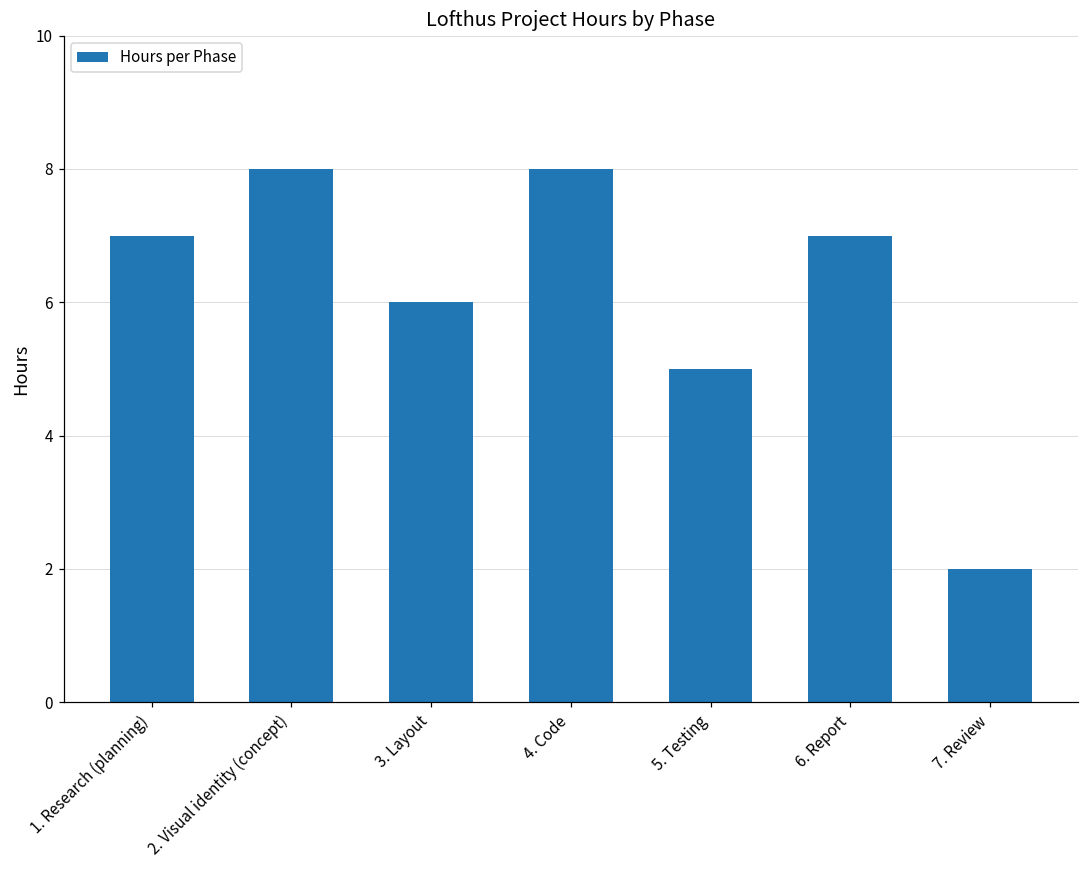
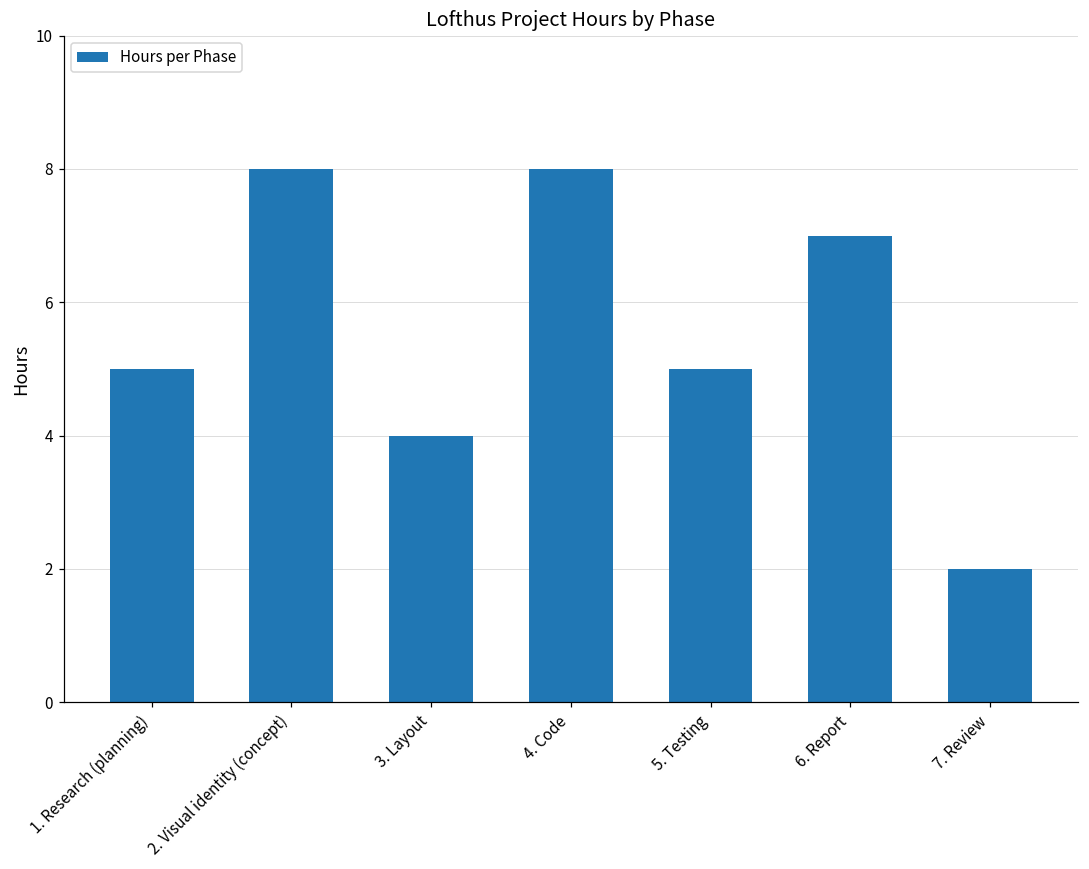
1. Research (planning): 7 -> 5
3. Layout: 6 -> 4
